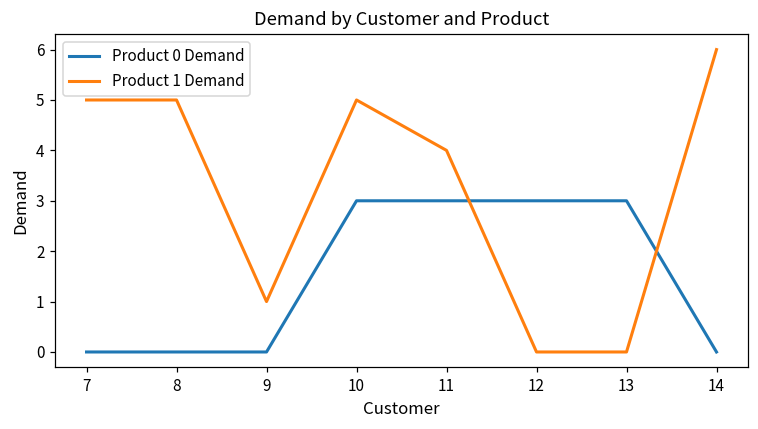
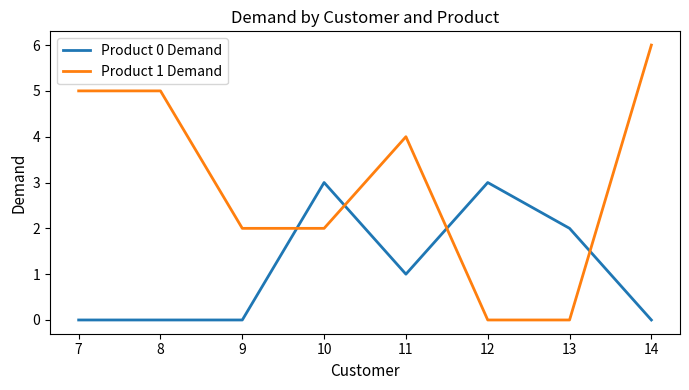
Product 1 Demand, 9: 1 -> 2
Product 1 Demand, 10: 5 -> 2
Product 0 Demand, 11: 3 -> 1
Product 0 Demand, 13: 3 -> 2
